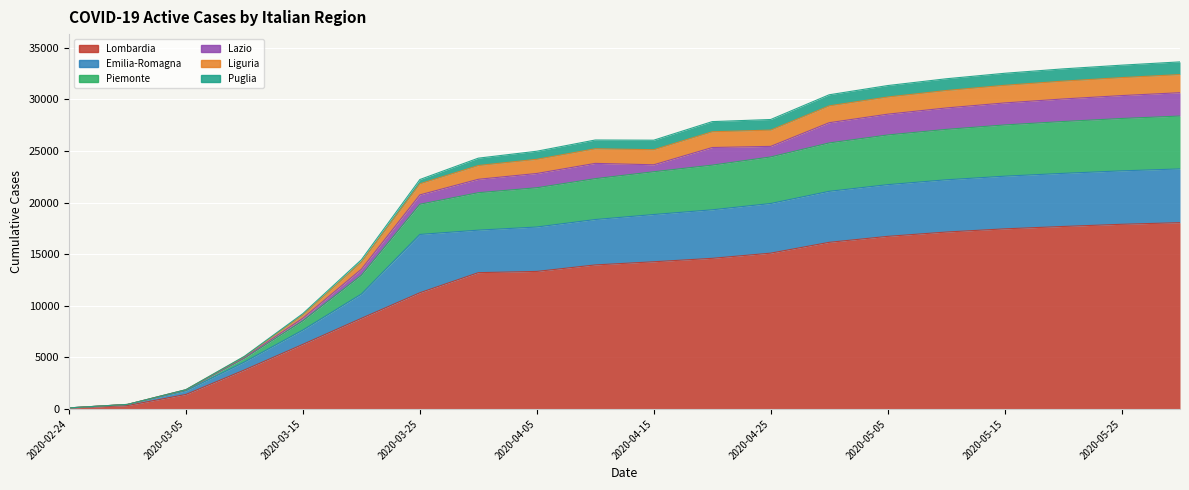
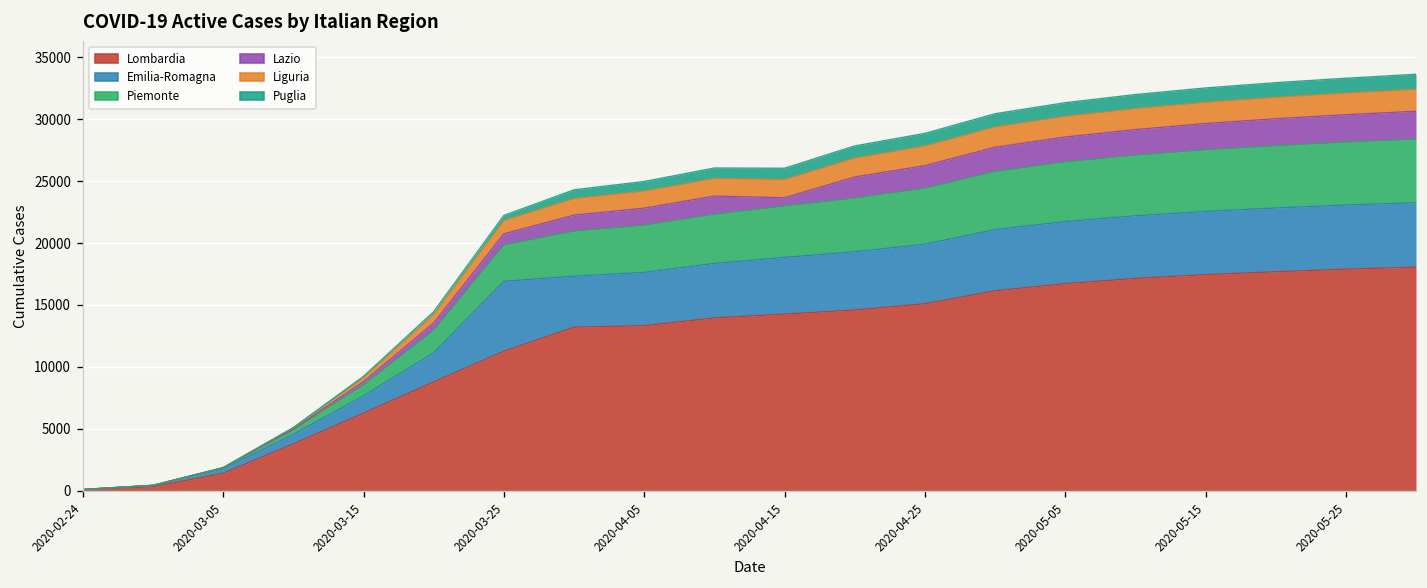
Lazio, 2020-04-25: 1000 -> 1800
